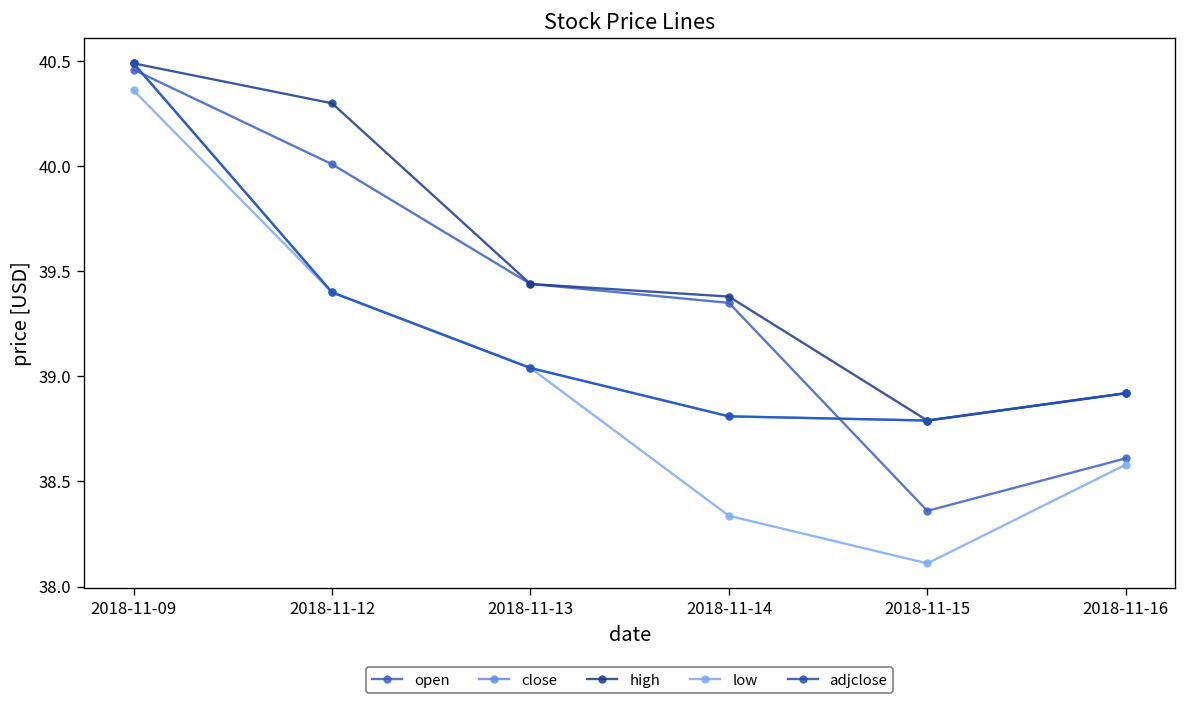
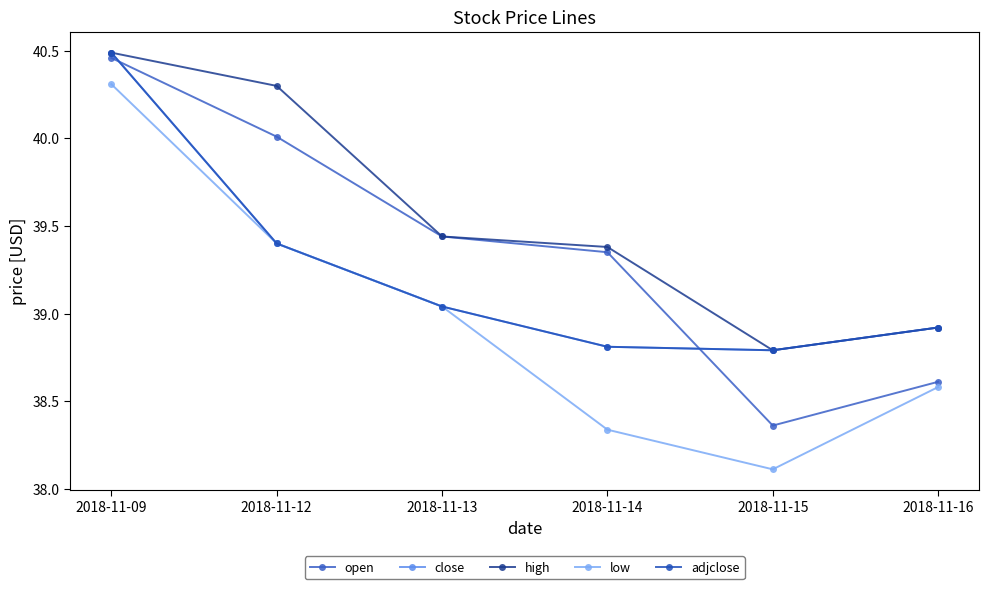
low, 2018-11-09: 40.36 -> 40.31
